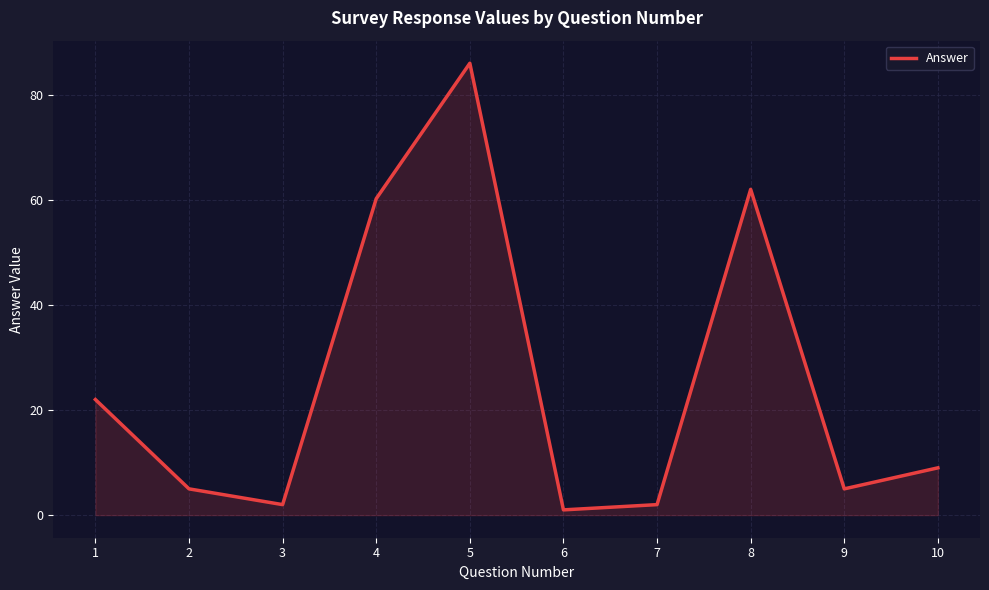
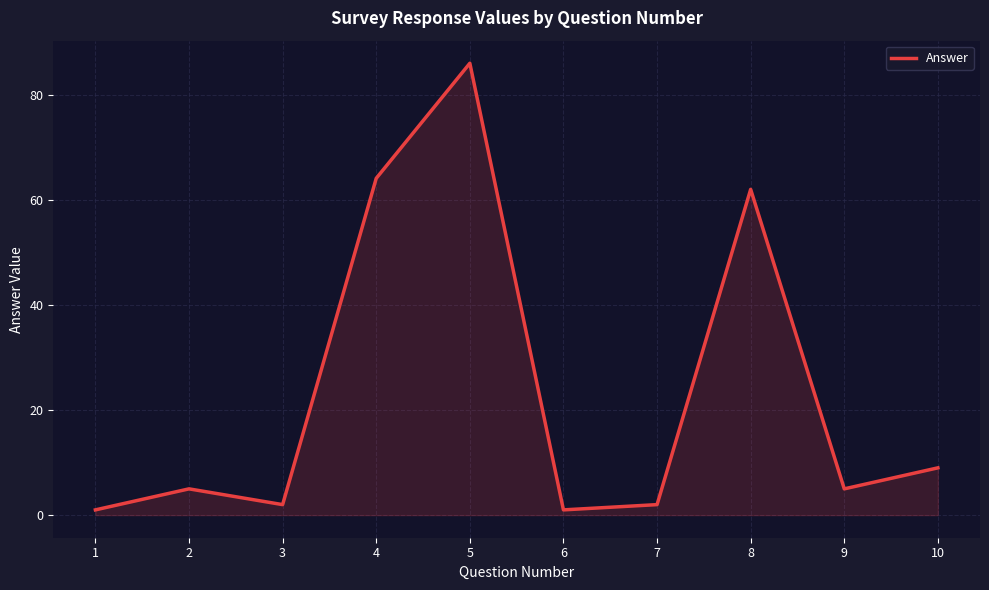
1: 22 -> 1
4: 60 -> 64
